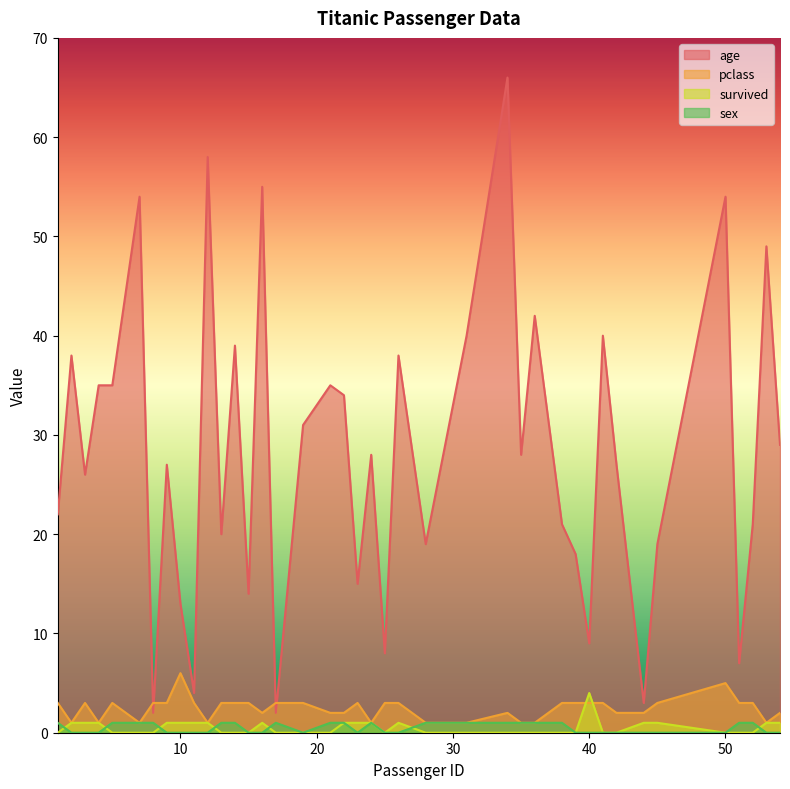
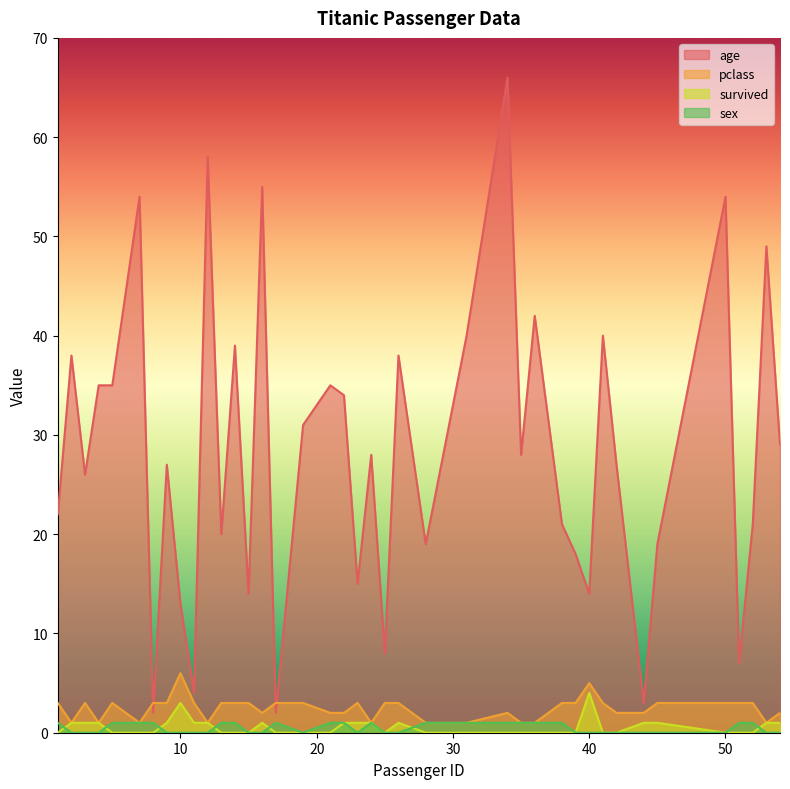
survived, 10: 1 -> 3
age, 40: 9 -> 14
pclass, 40: 3 -> 5
pclass, 50: 5 -> 3
